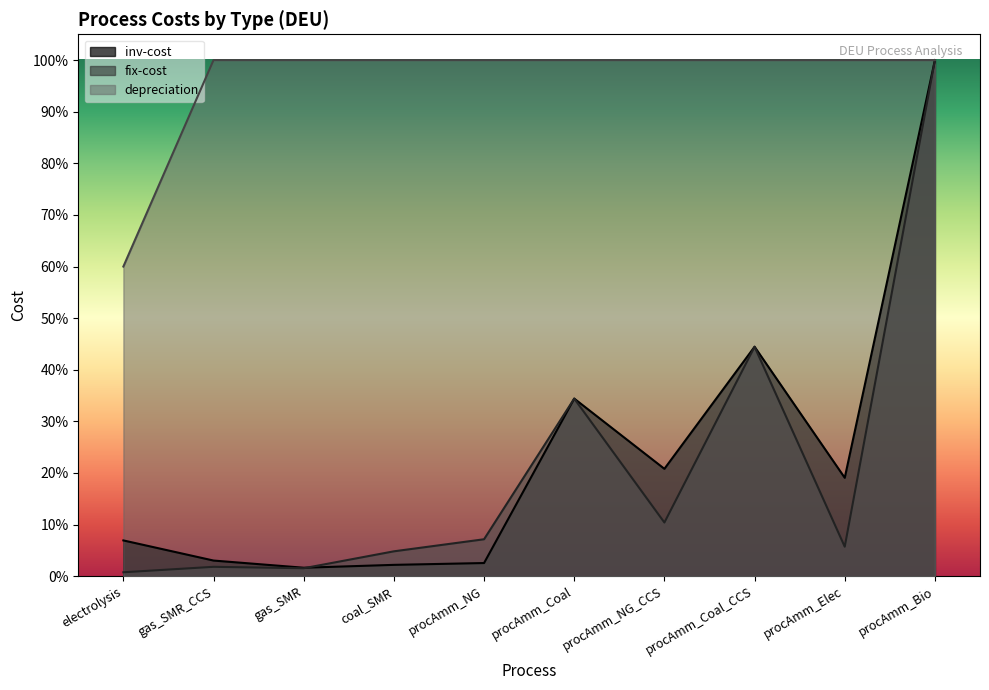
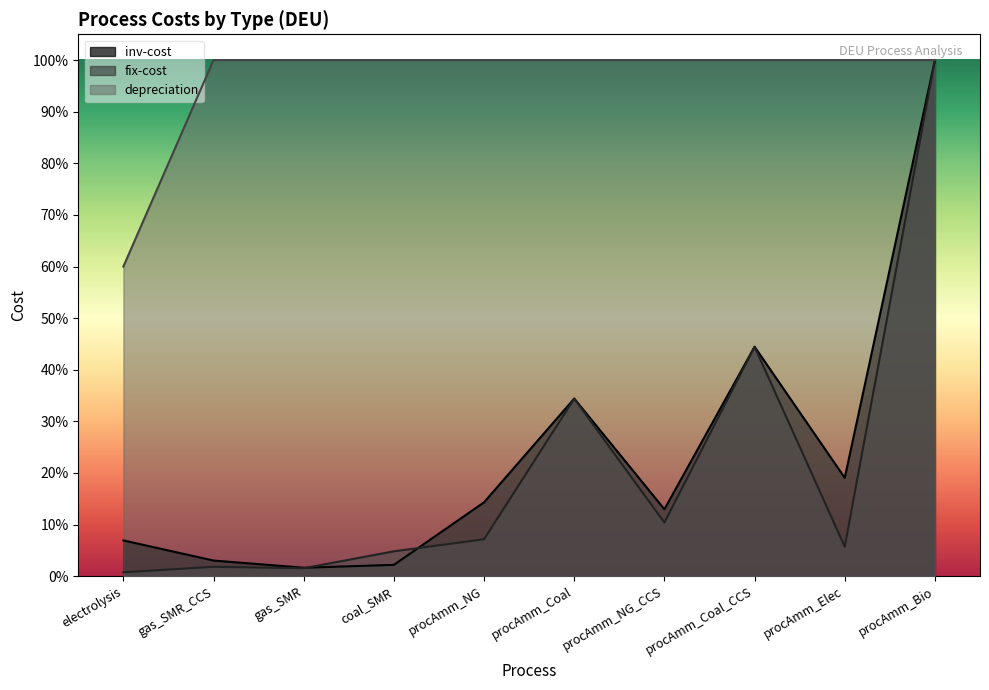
inv-cost, procAmm_NG: 3% -> 14%
inv-cost, procAmm_NG_CCS: 21% -> 13%
